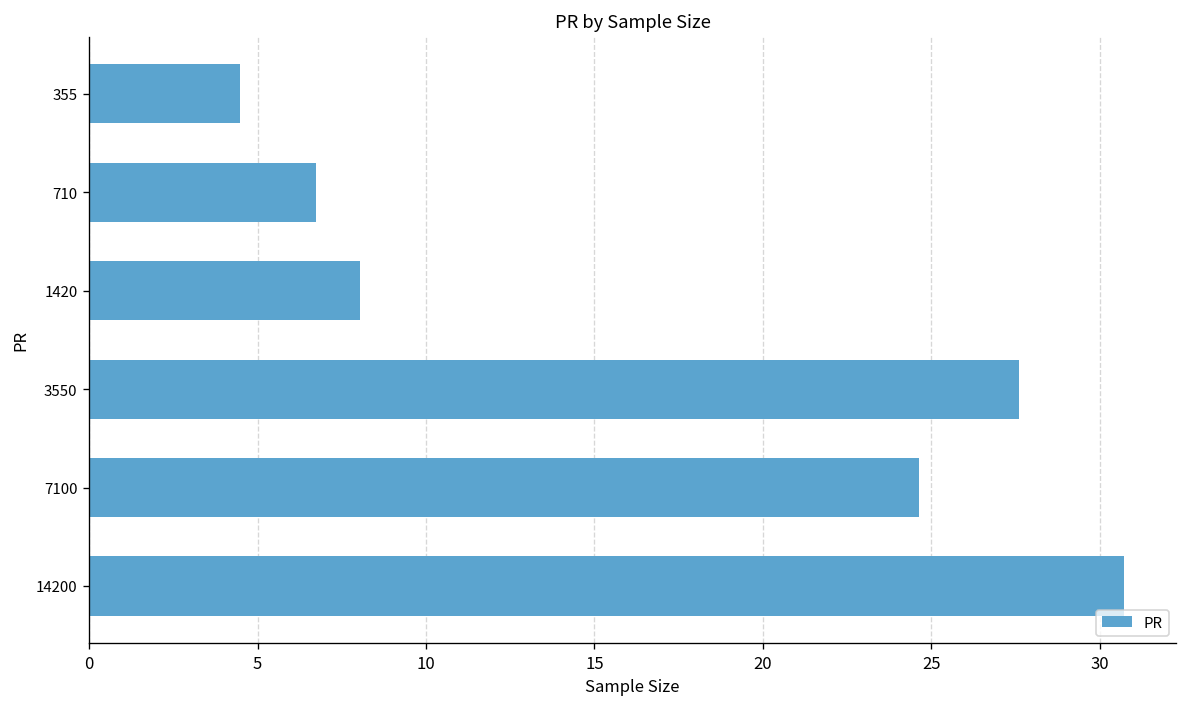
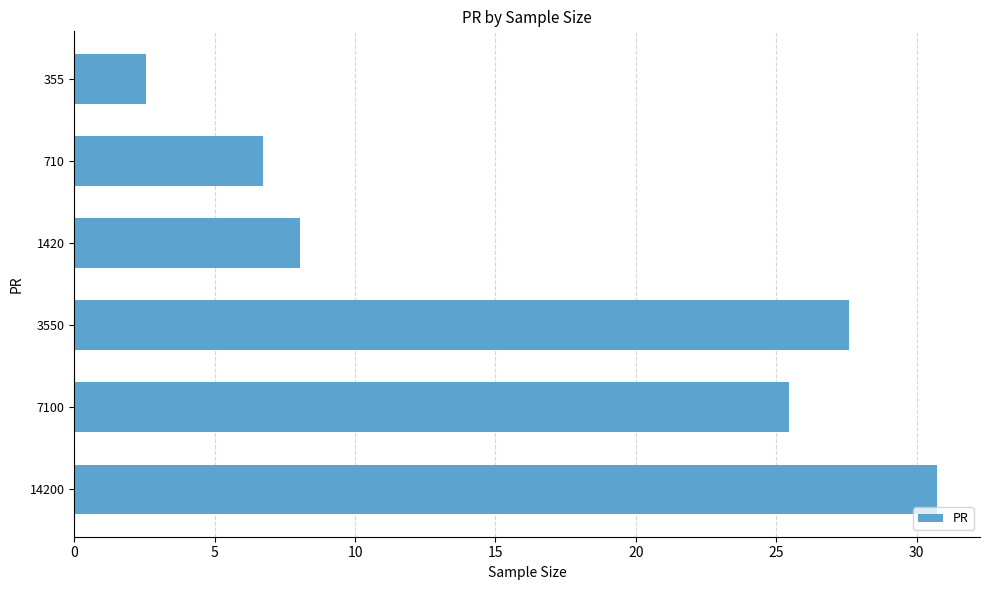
355: 4.5 -> 2.5
7100: 24.6 -> 25.5
